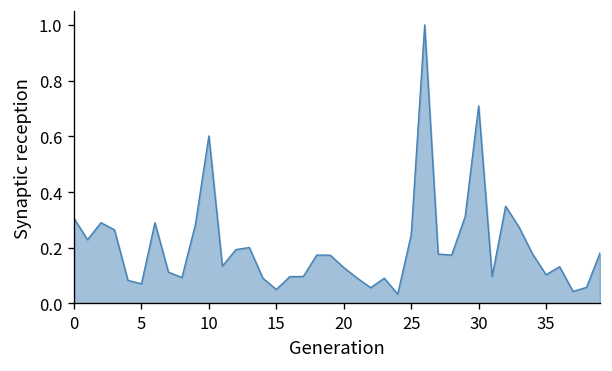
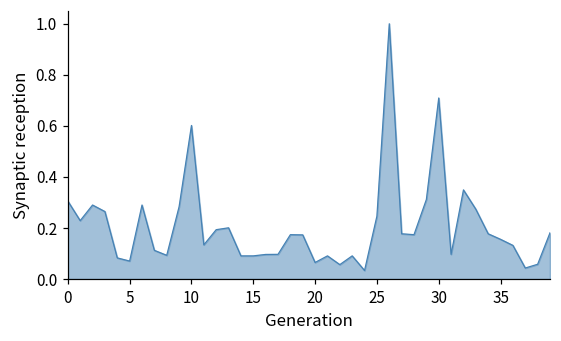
15: 0.05 -> 0.09
20: 0.13 -> 0.07
35: 0.10 -> 0.16
